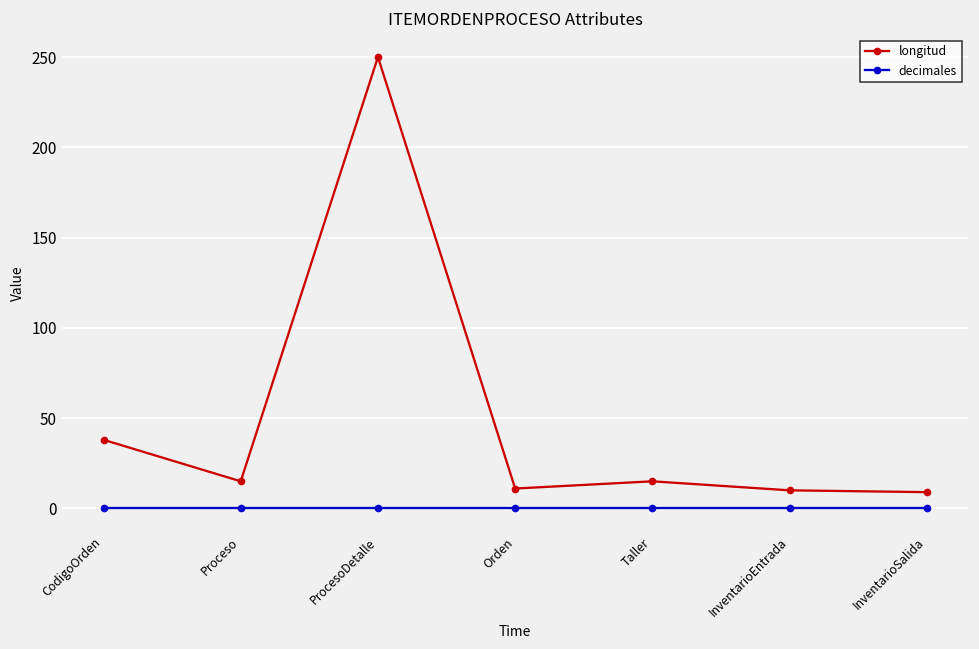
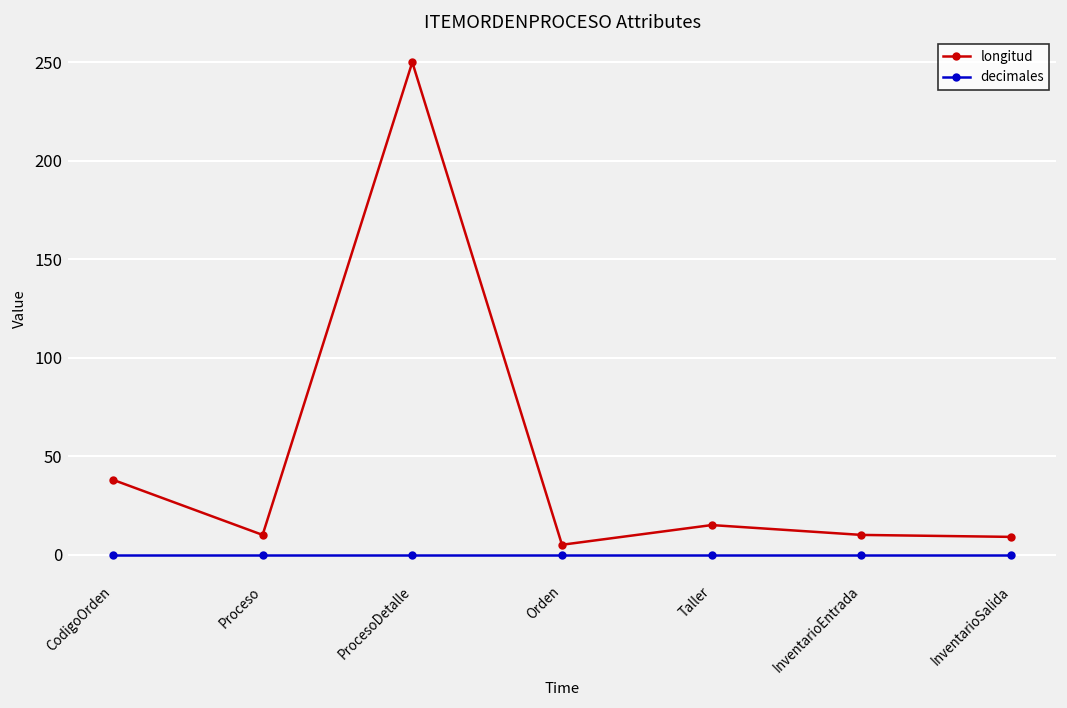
longitud, Proceso: 15 -> 10
longitud, Orden: 11 -> 5
